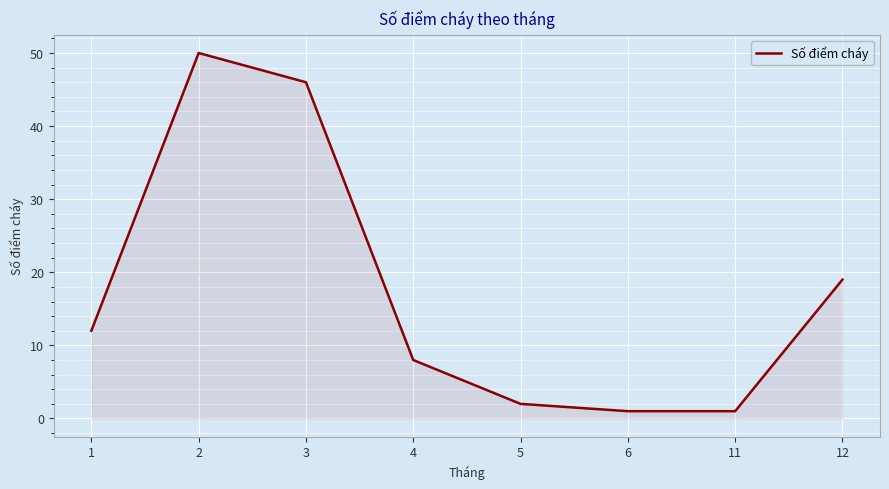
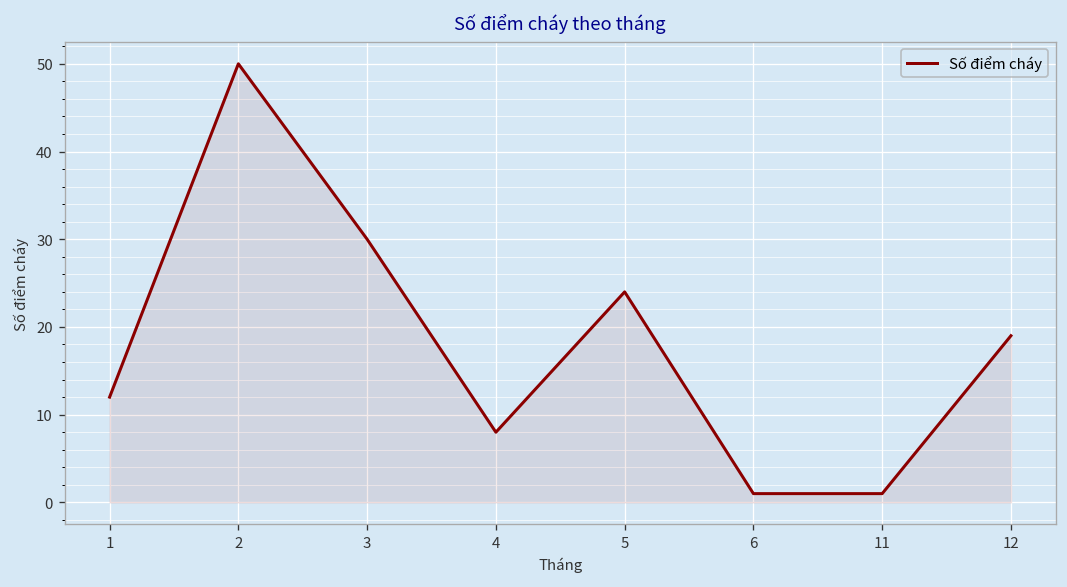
3: 46 -> 30
5: 2 -> 24
